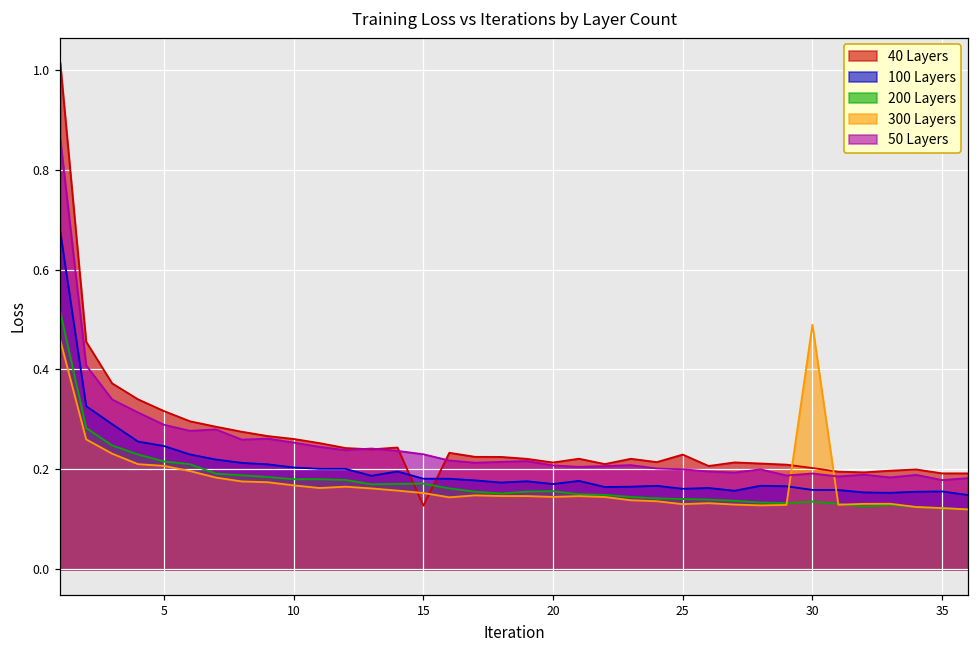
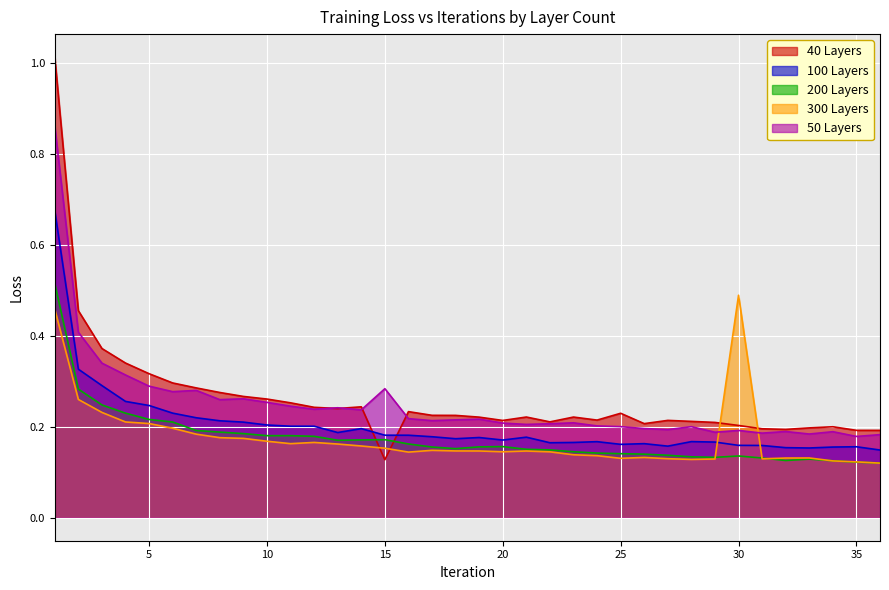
50 Layers, 15: 0.23 -> 0.28
